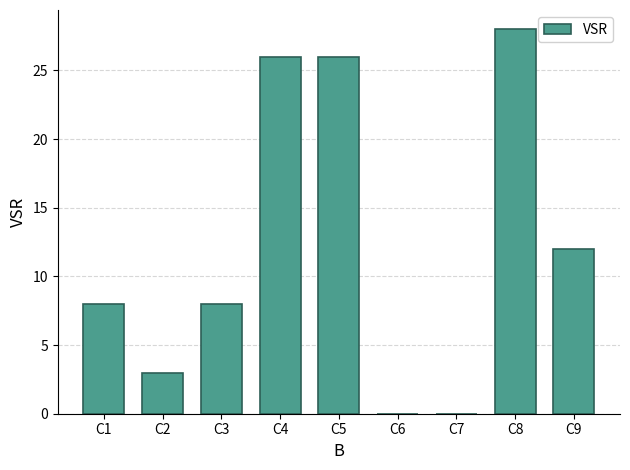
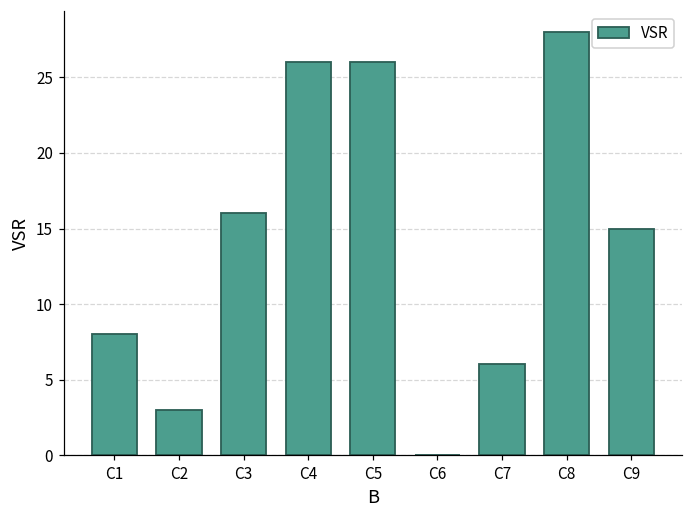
C3: 8 -> 16
C7: 0 -> 6
C9: 12 -> 15
